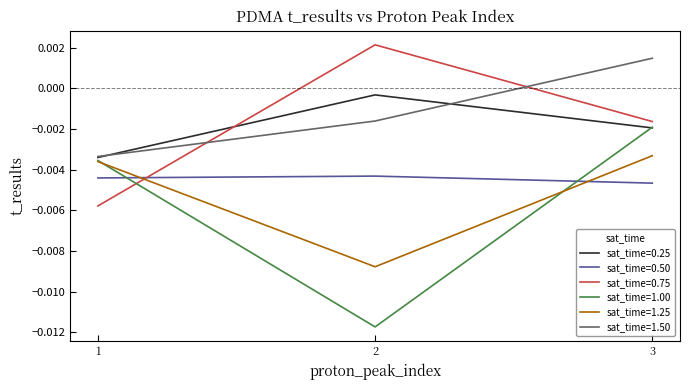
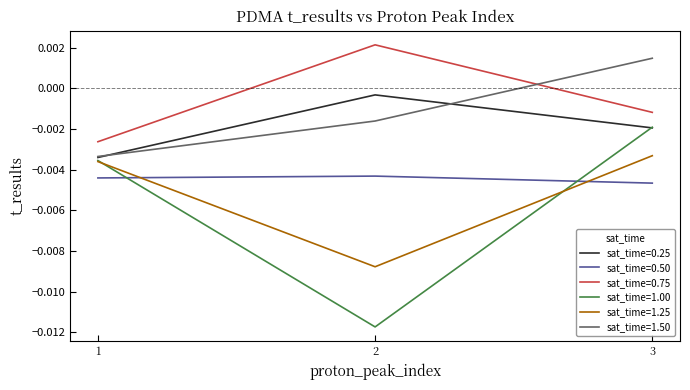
sat_time=0.75, 1: -0.0058 -> -0.0026
sat_time=0.75, 3: -0.0016 -> -0.0012
